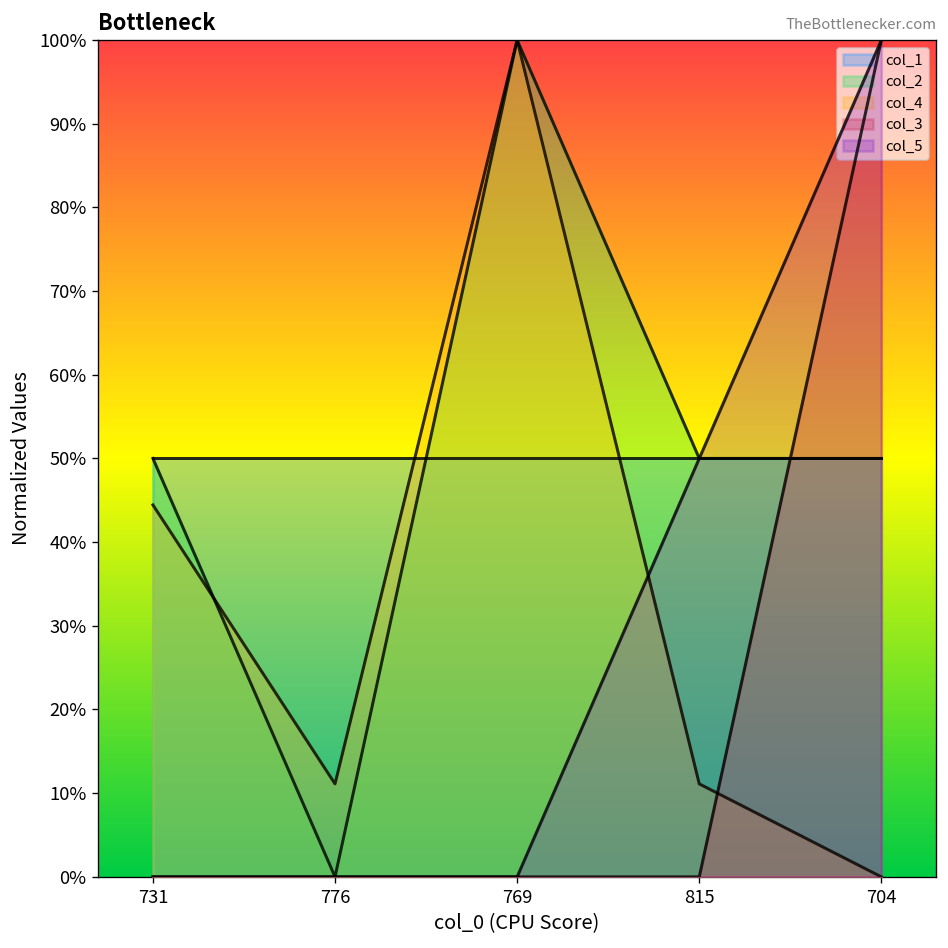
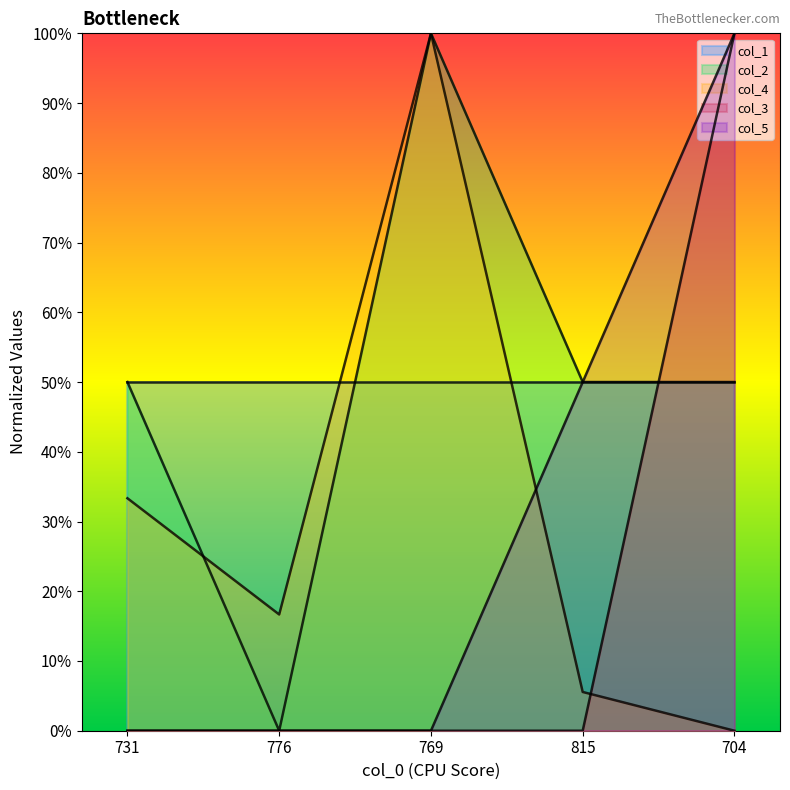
col_4, 731: 44% -> 33%
col_4, 776: 11% -> 17%
col_4, 815: 11% -> 6%
